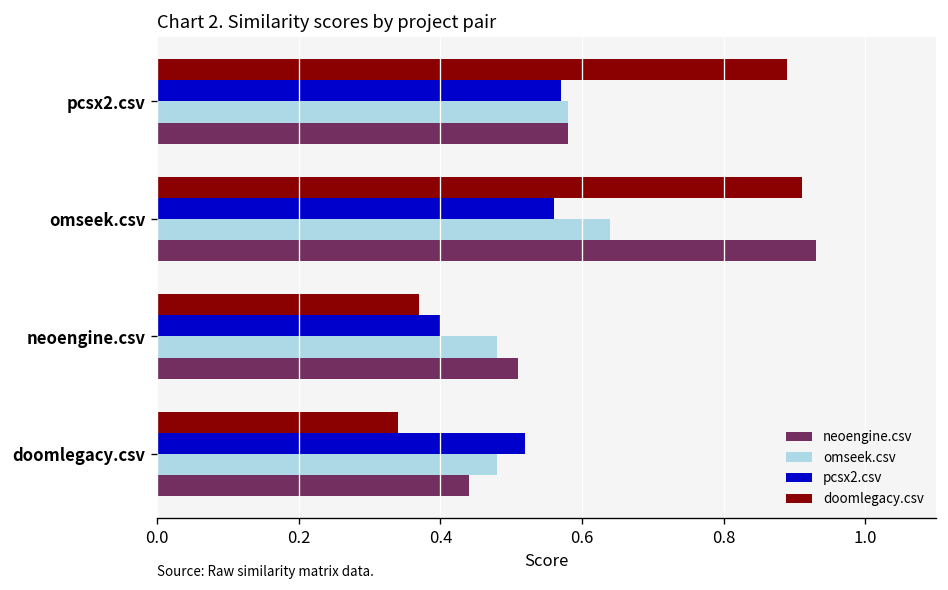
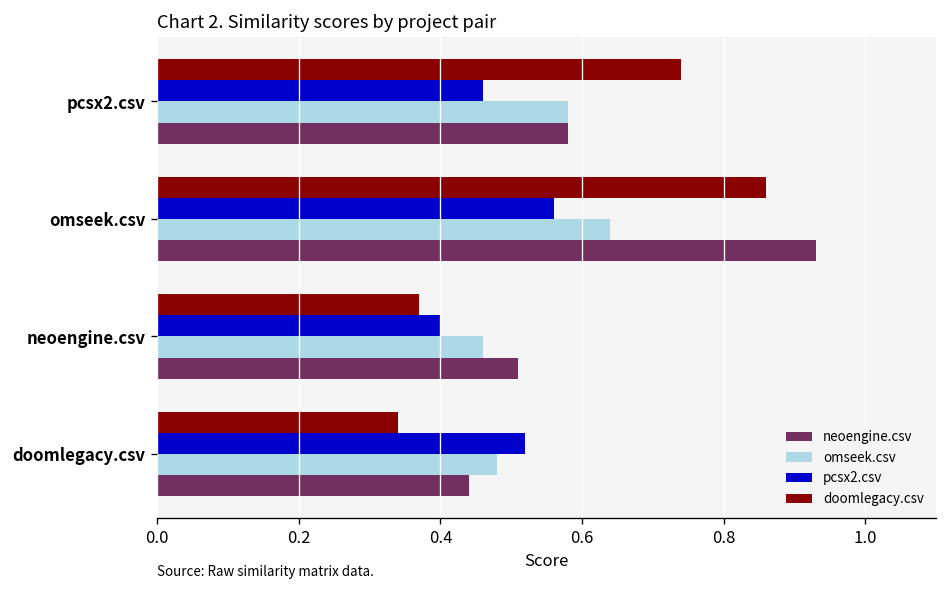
doomlegacy.csv, pcsx2.csv: 0.89 -> 0.74
pcsx2.csv, pcsx2.csv: 0.57 -> 0.46
doomlegacy.csv, omseek.csv: 0.91 -> 0.86
omseek.csv, neoengine.csv: 0.48 -> 0.46
